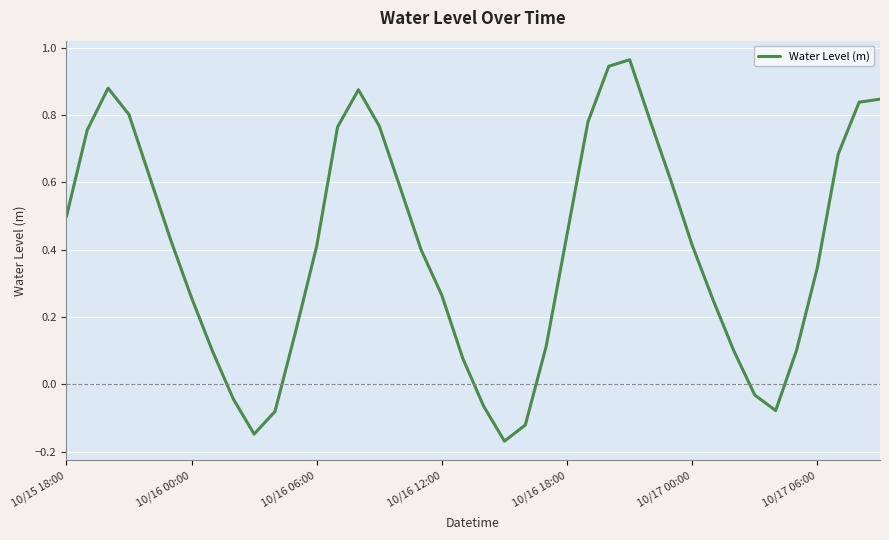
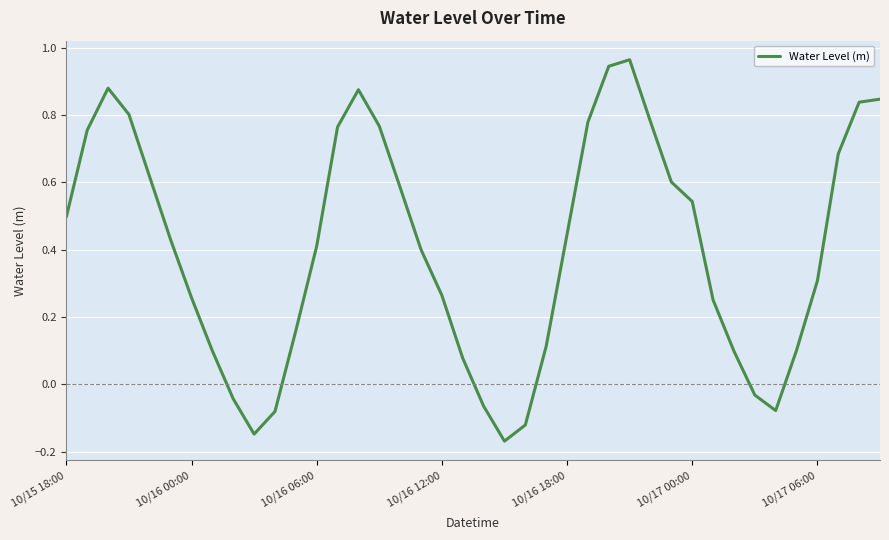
10/17 00:00: 0.41 -> 0.54
10/17 06:00: 0.35 -> 0.31
